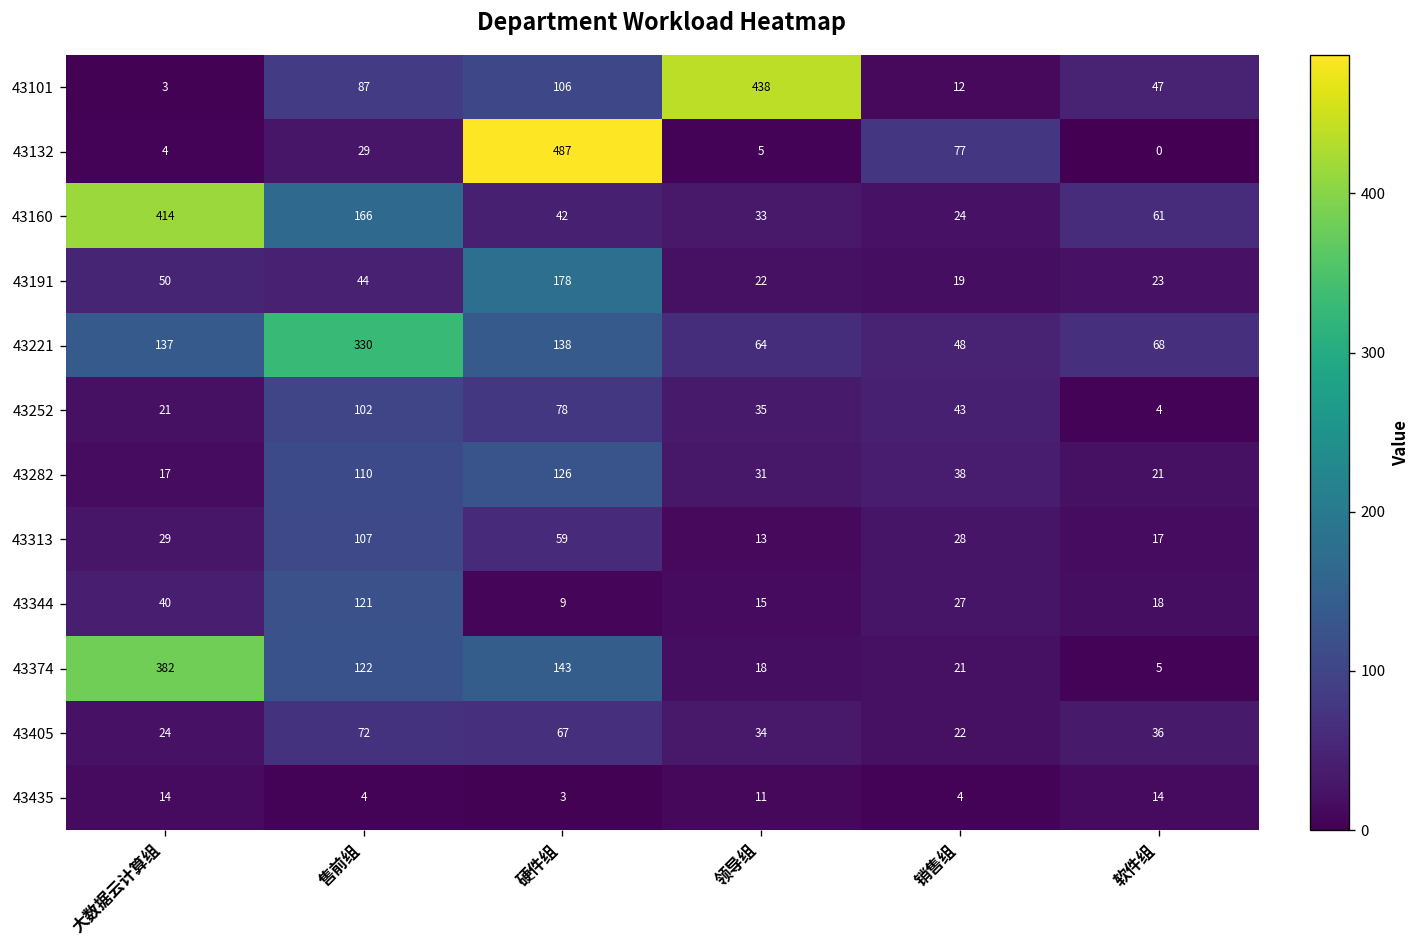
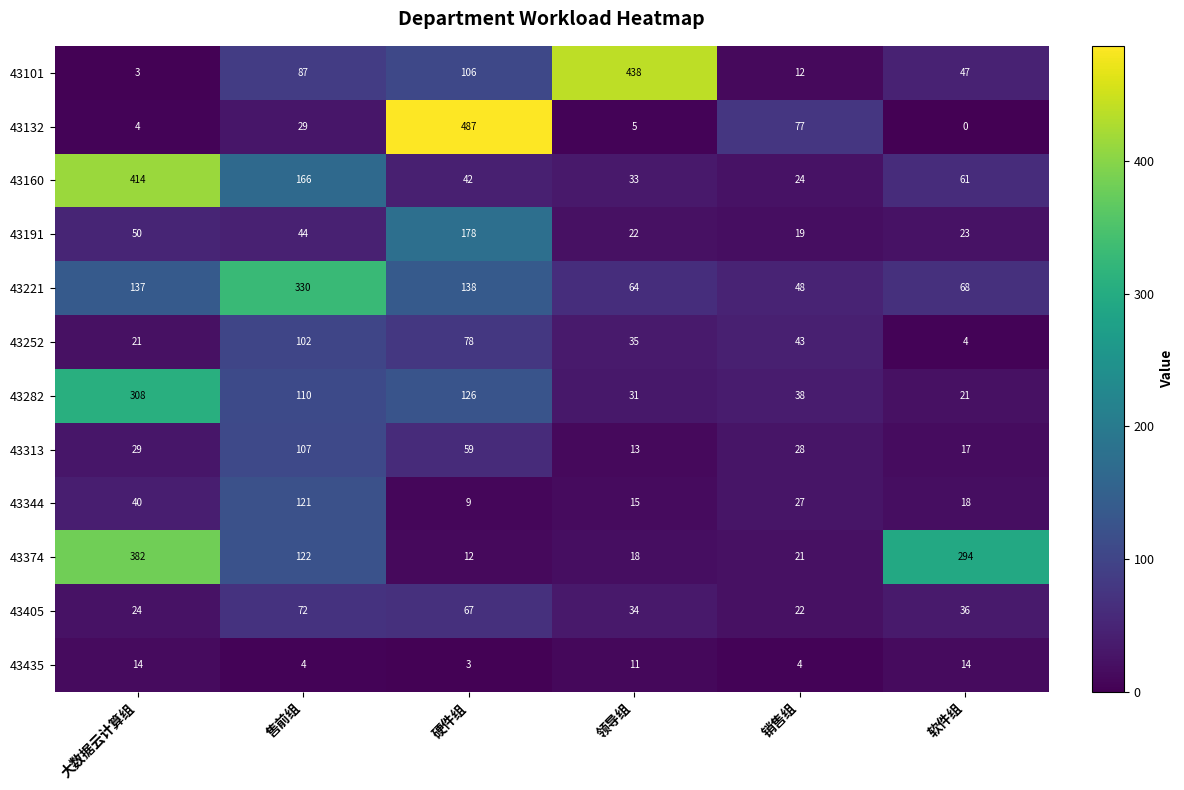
43282, 大数据云计算组: 17 -> 308
43374, 硬件组: 143 -> 12
43374, 软件组: 5 -> 294
